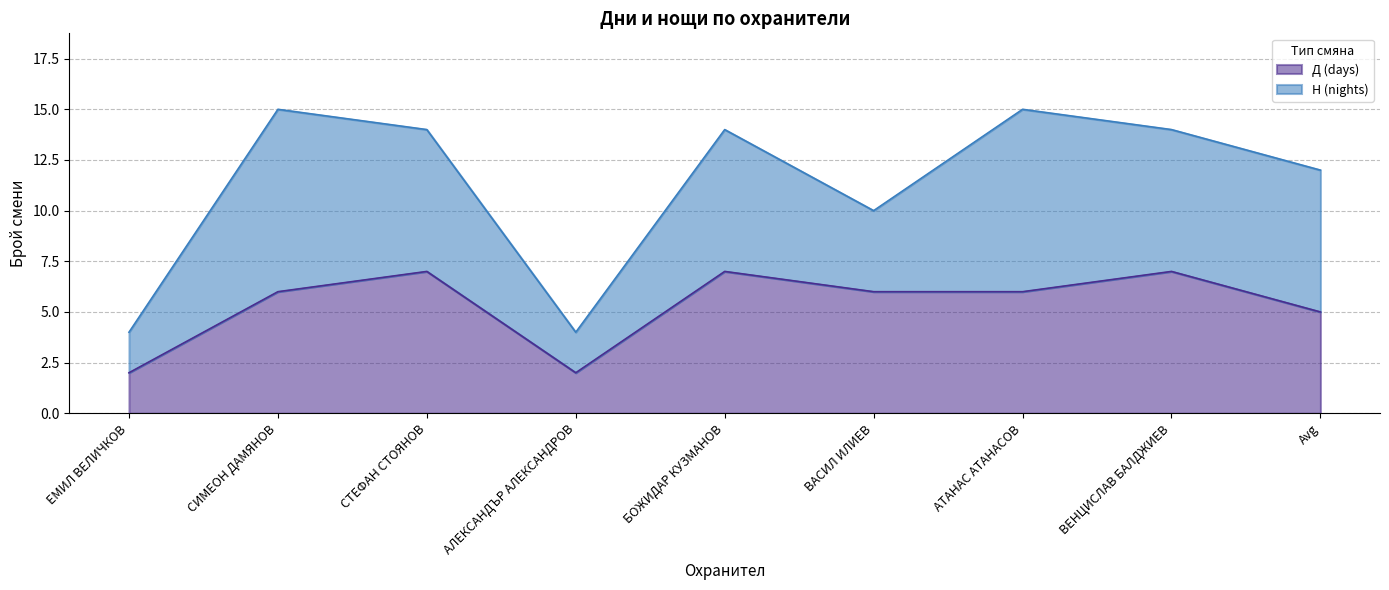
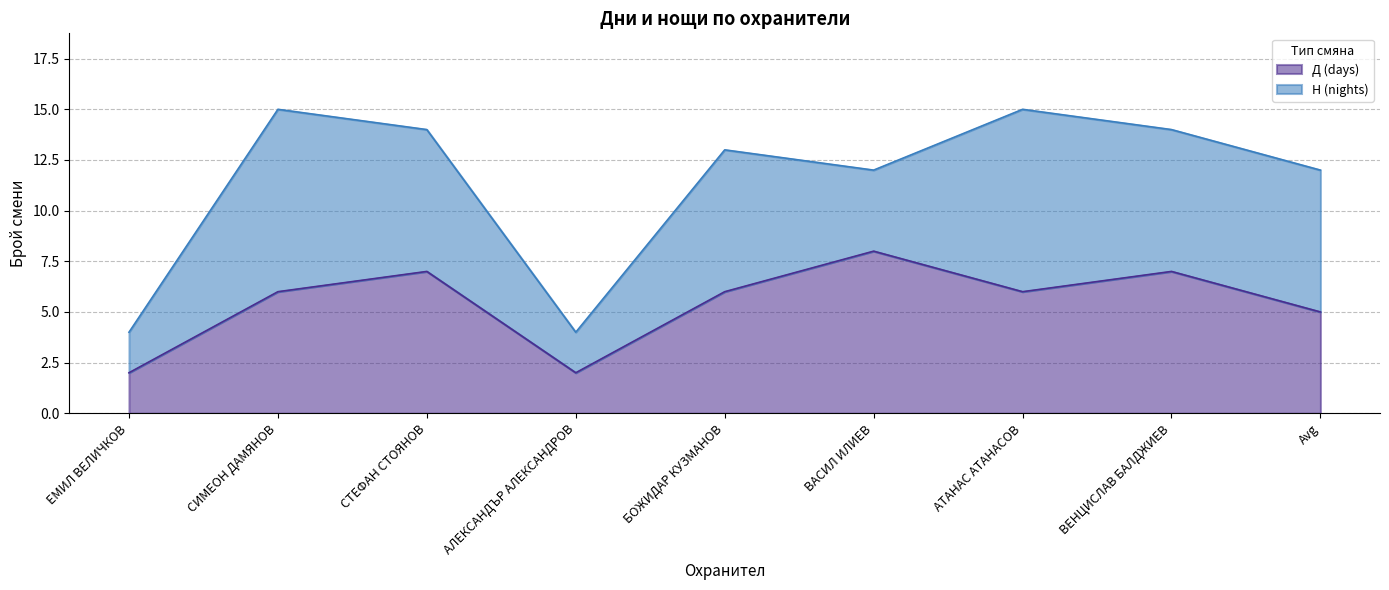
Д (days), БОЖИДАР КУЗМАНОВ: 7 -> 6
Д (days), ВАСИЛ ИЛИЕВ: 6 -> 8
